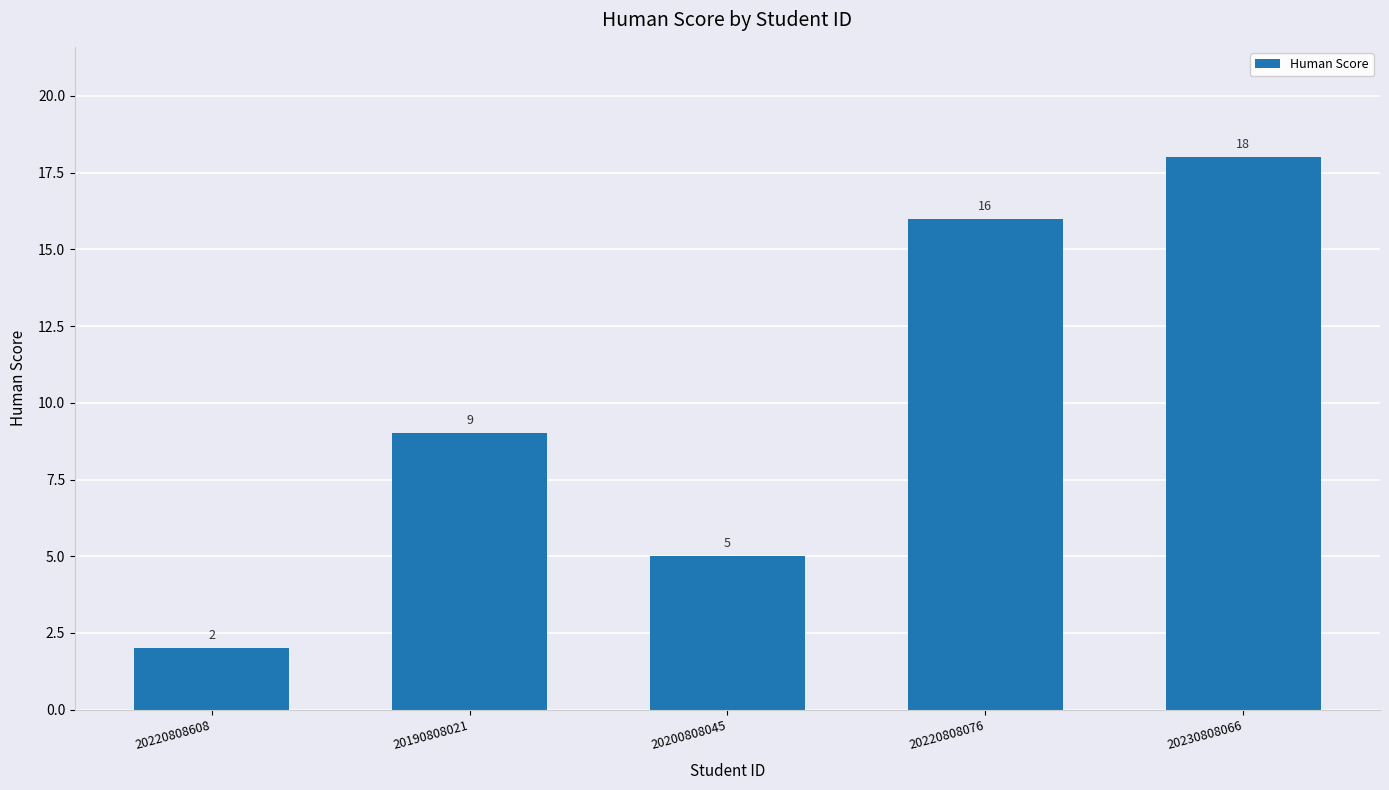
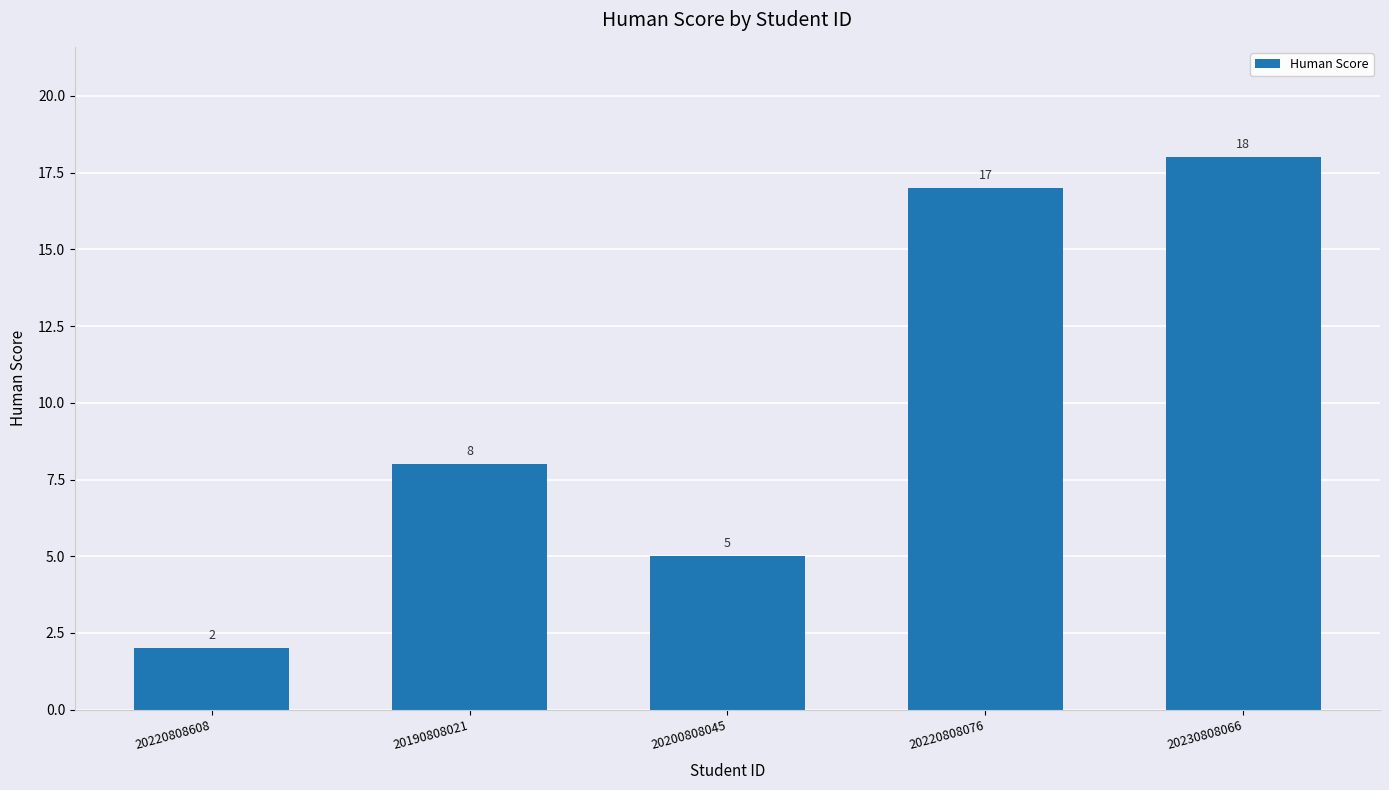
20190808021: 9 -> 8
20220808076: 16 -> 17
